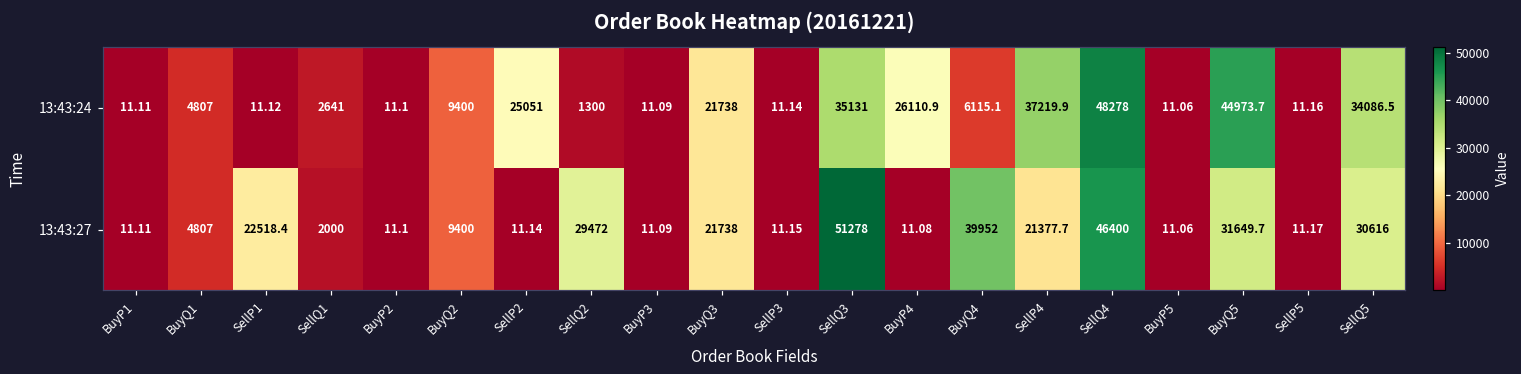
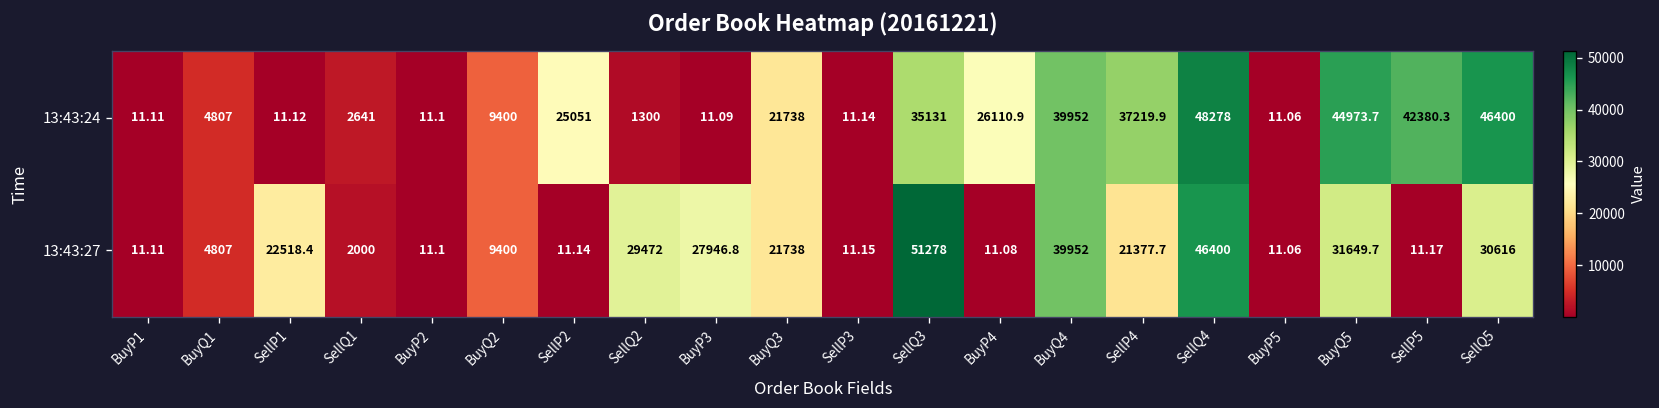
13:43:24, BuyQ4: 6115.1 -> 39952
13:43:24, SellP5: 11.16 -> 42380.3
13:43:24, SellQ5: 34086.5 -> 46400
13:43:27, BuyP3: 11.09 -> 27946.8
